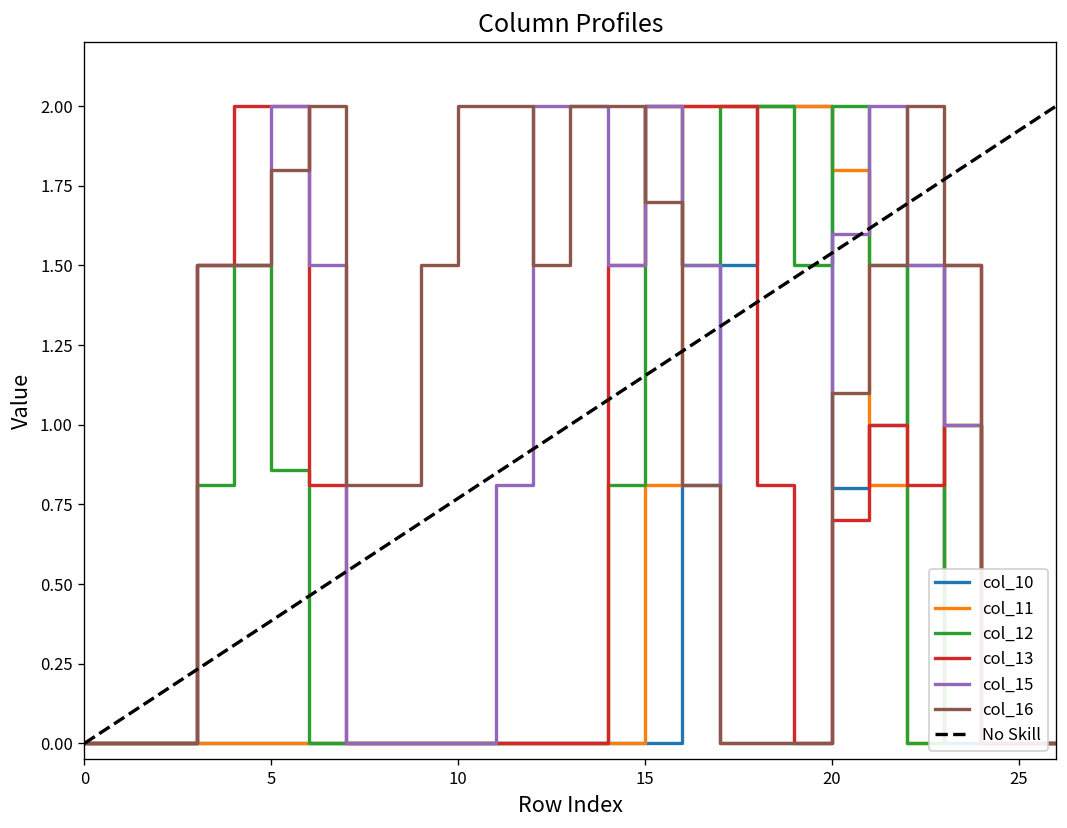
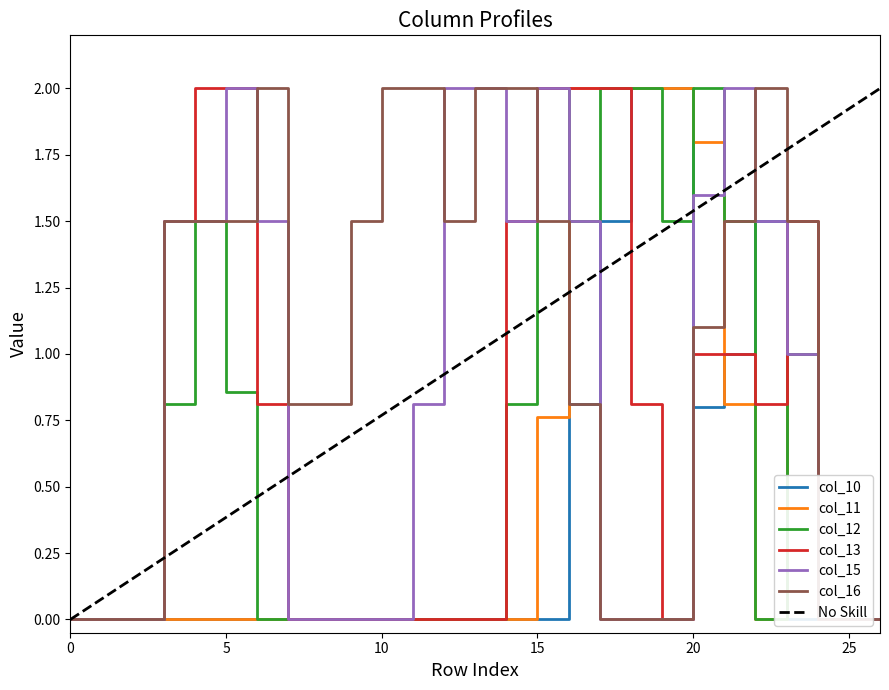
col_16, 5: 1.8 -> 1.5
col_11, 15: 0.81 -> 0.76
col_16, 15: 1.7 -> 1.5
col_13, 20: 0.7 -> 1.0
